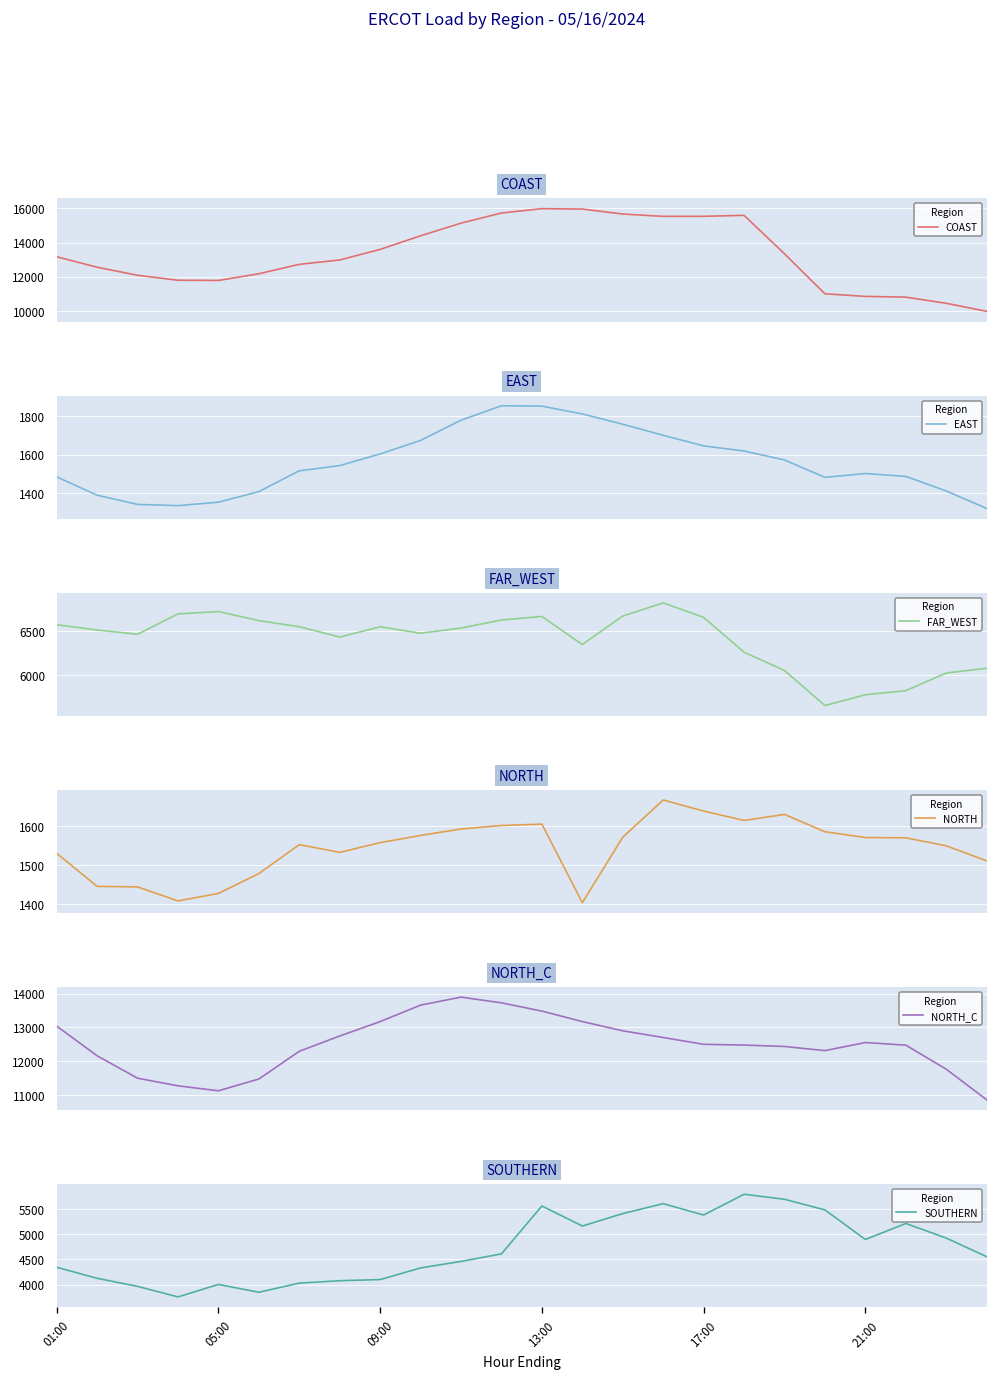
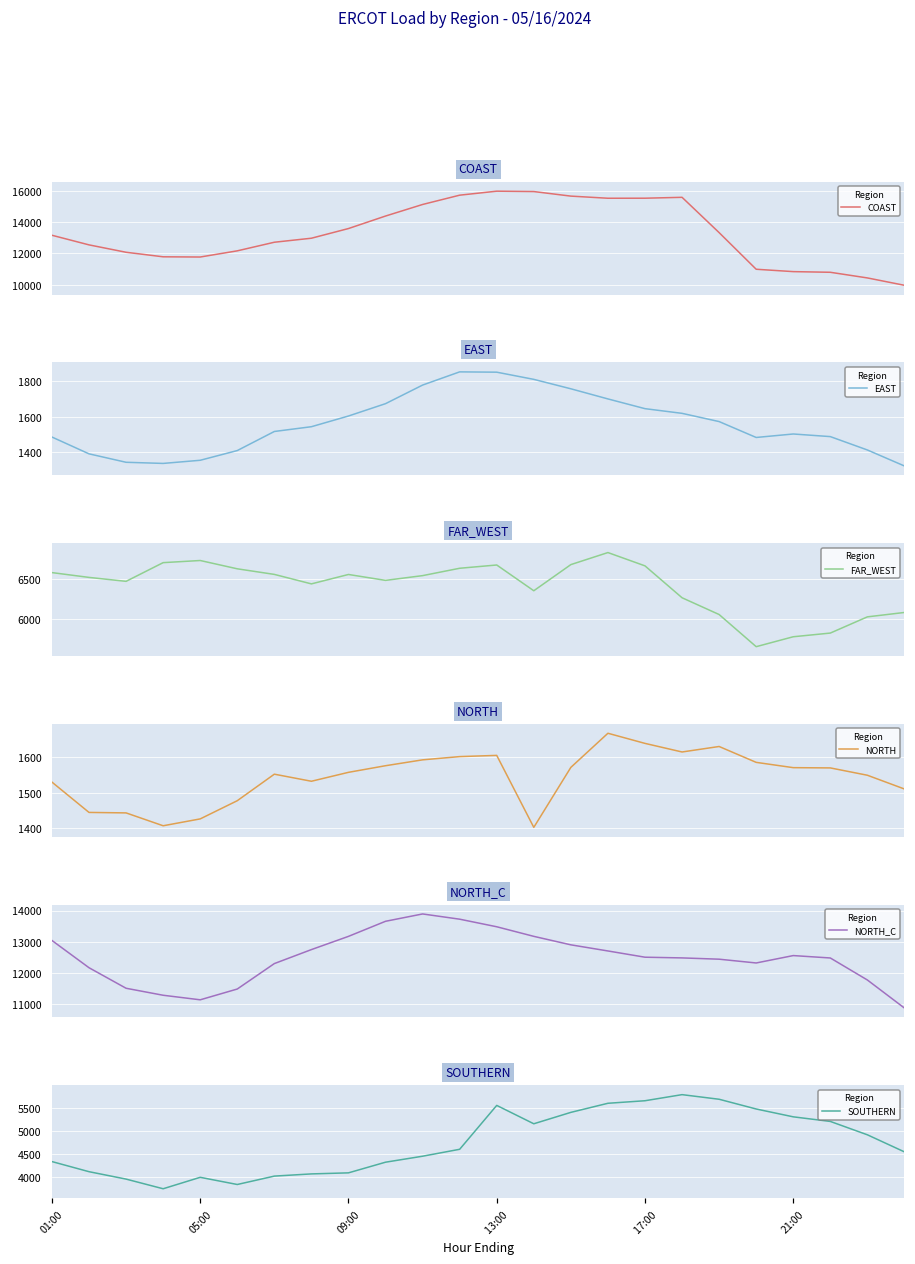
SOUTHERN, 17:00: 5400 -> 5700
SOUTHERN, 21:00: 4900 -> 5300
